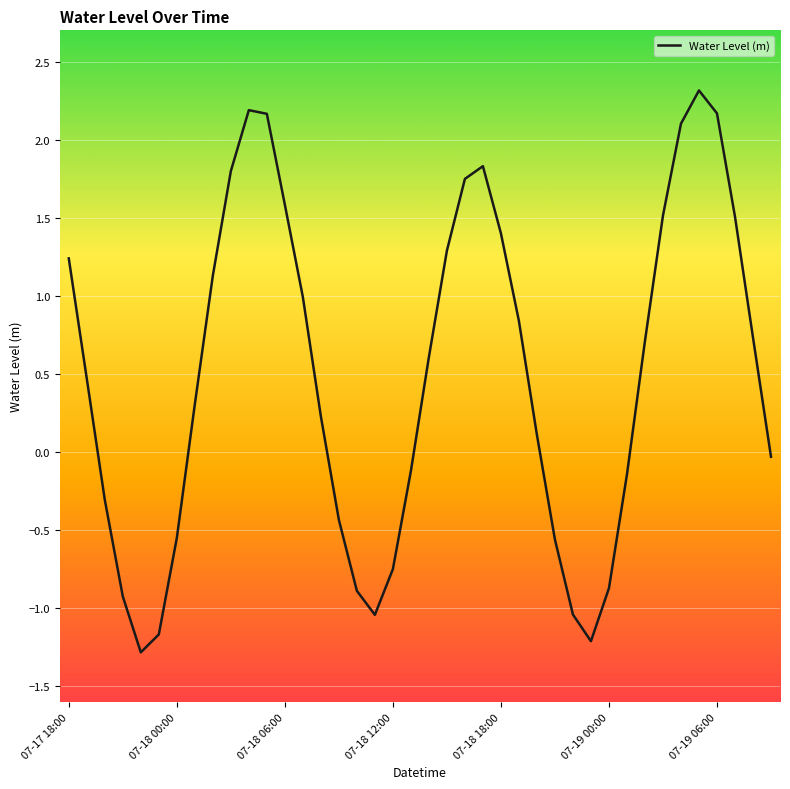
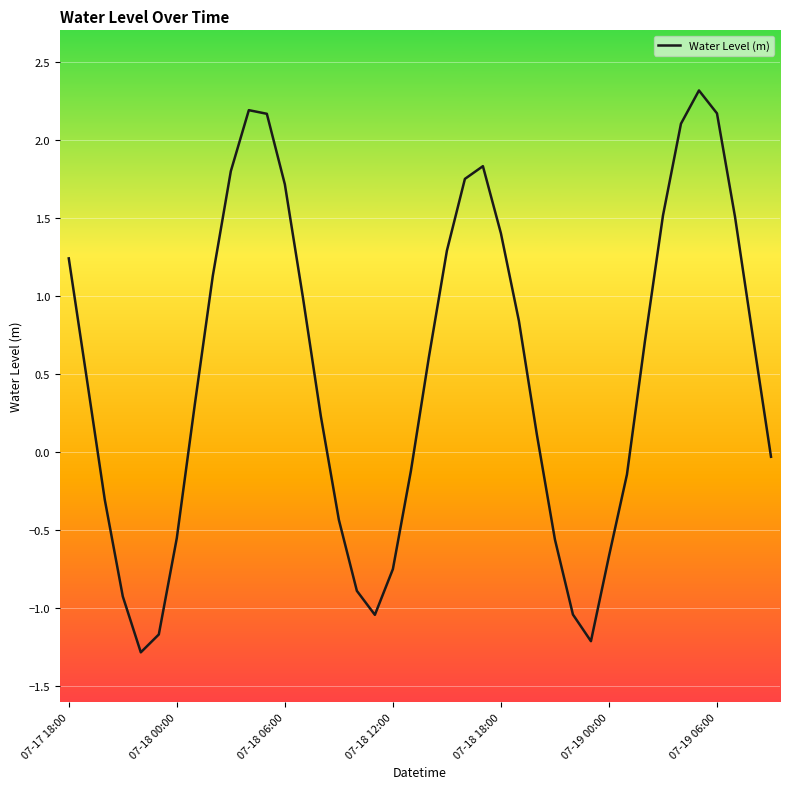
07-18 06:00: 1.58 -> 1.71
07-19 00:00: -0.87 -> -0.67
